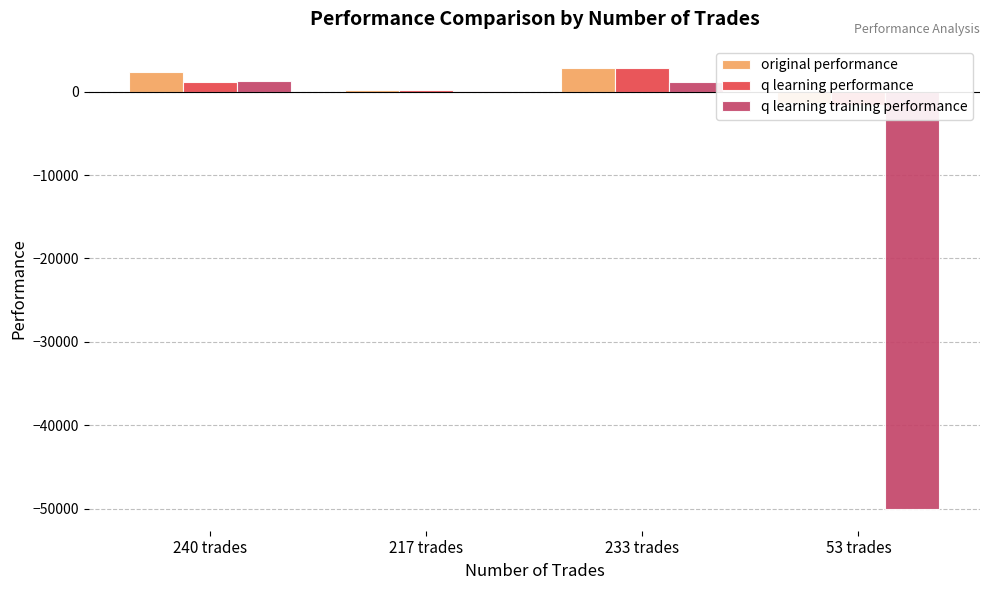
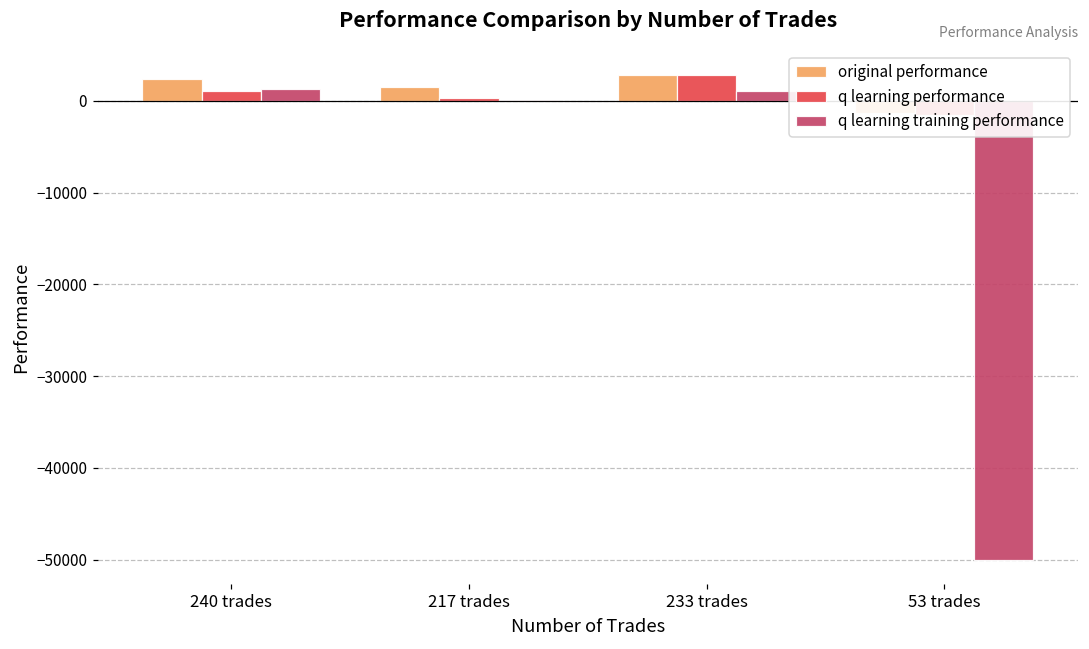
original performance, 217 trades: 0 -> 2000
